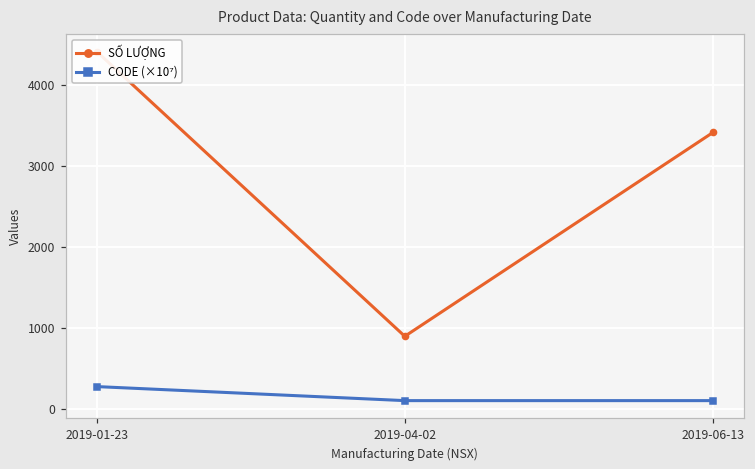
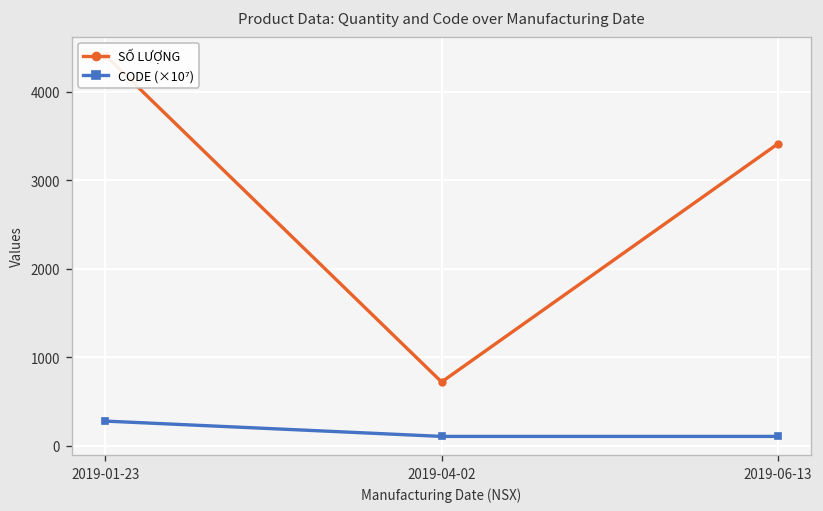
SỐ LƯỢNG, 2019-04-02: 900 -> 700
